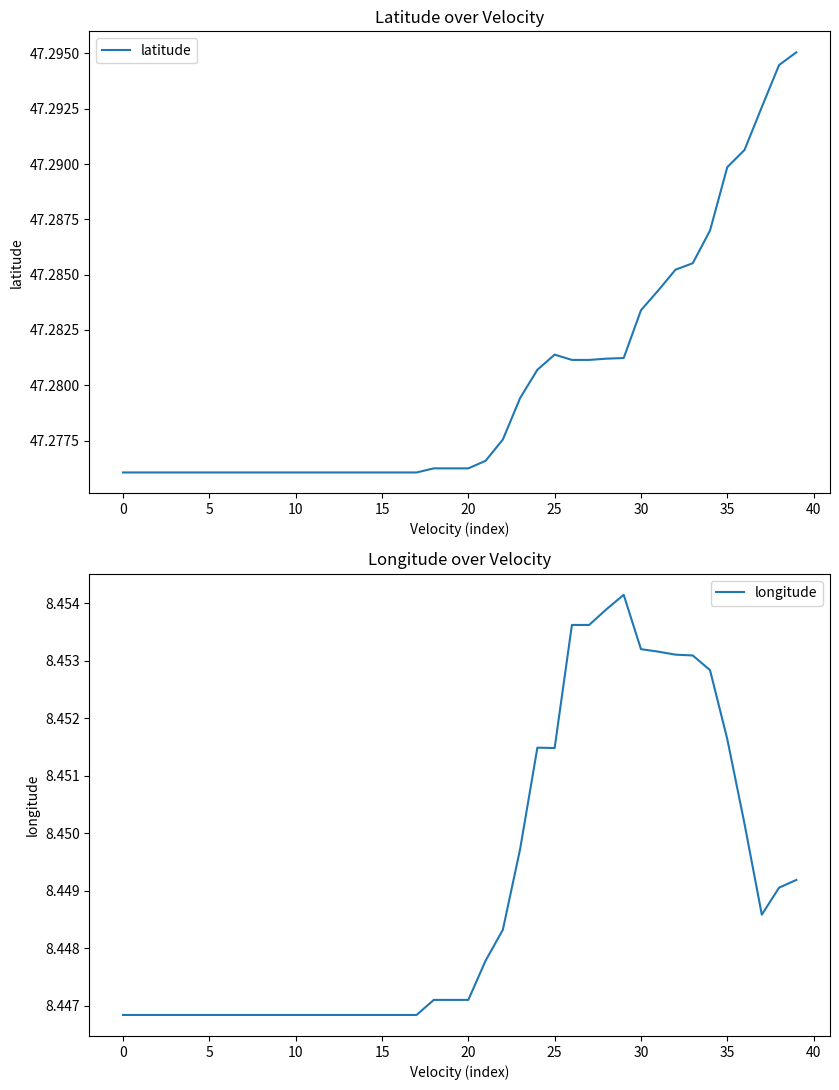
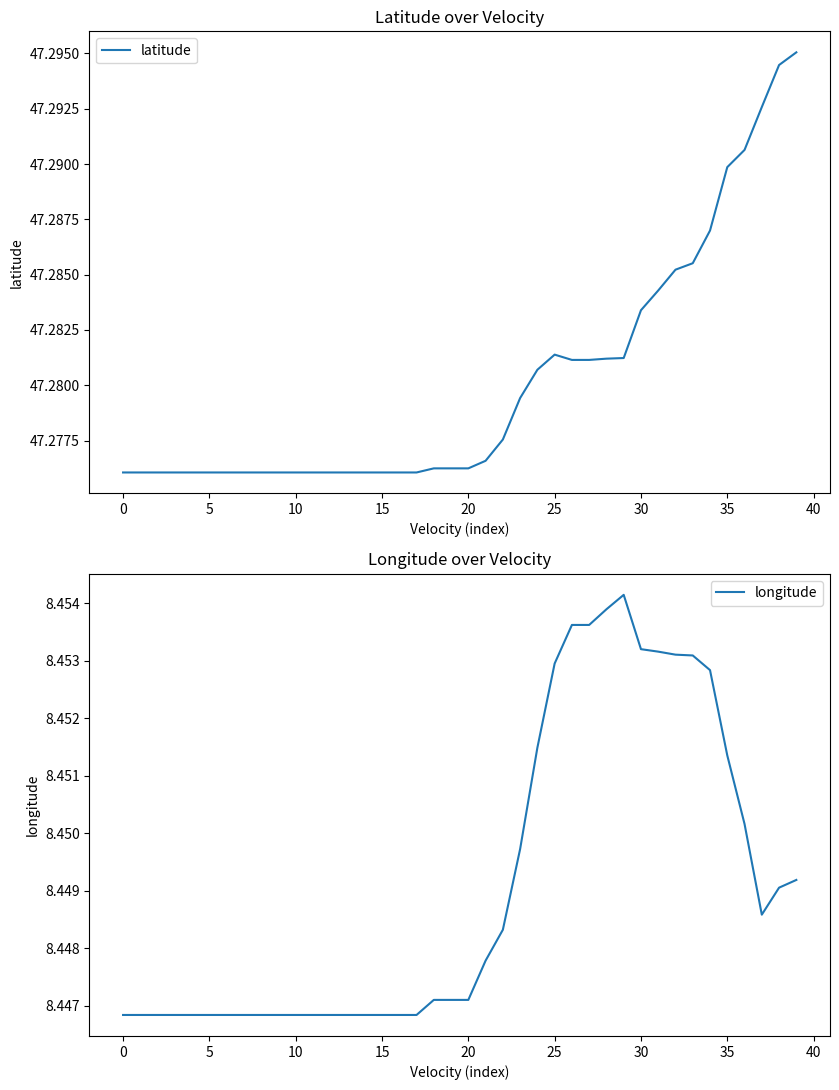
Longitude over Velocity, 25: 8.4515 -> 8.4530
Longitude over Velocity, 35: 8.4516 -> 8.4514
